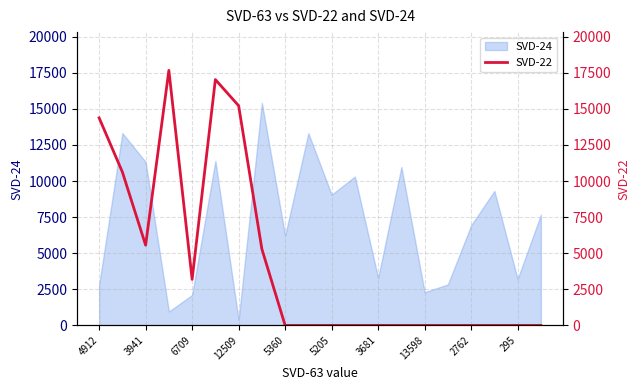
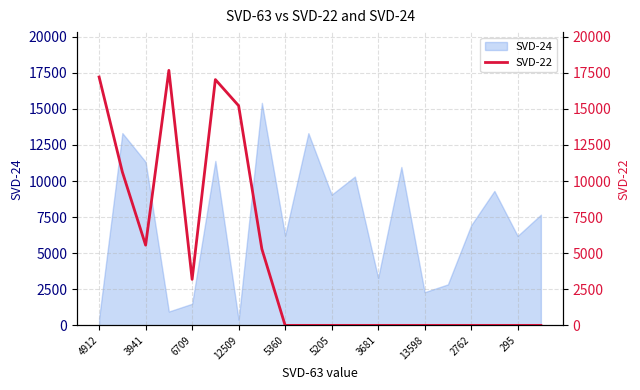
SVD-24, 4912: 2800 -> 500
SVD-24, 6709: 2100 -> 1500
SVD-24, 295: 3200 -> 6200
SVD-22, 4912: 14400 -> 17200
